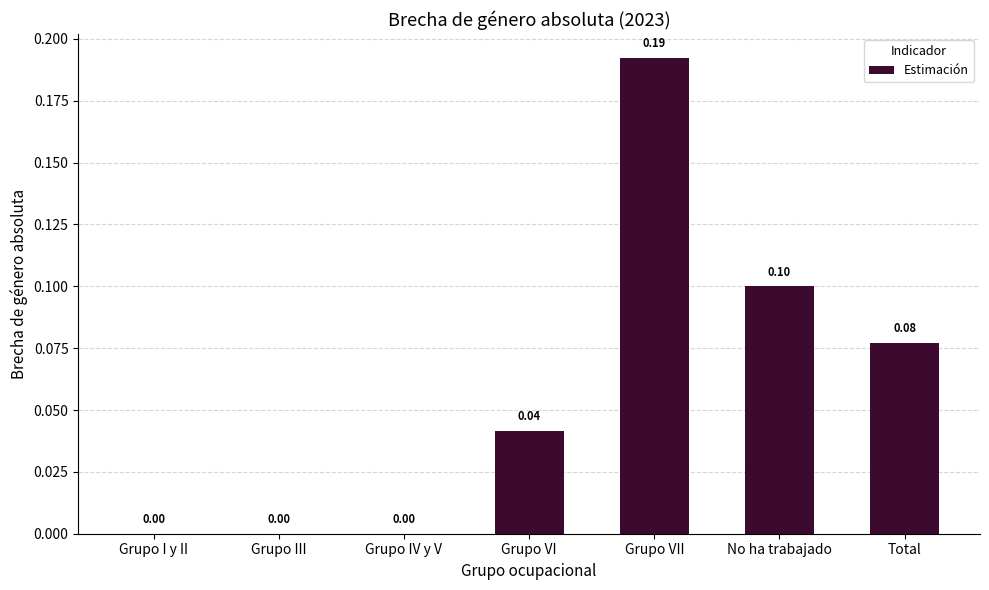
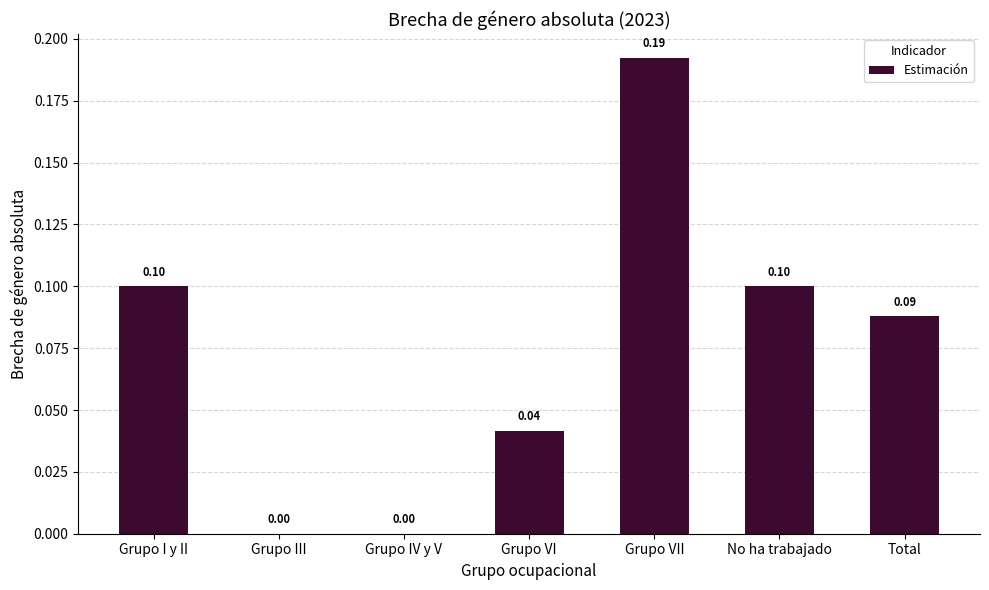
Grupo I y II: 0.00 -> 0.10
Total: 0.08 -> 0.09
